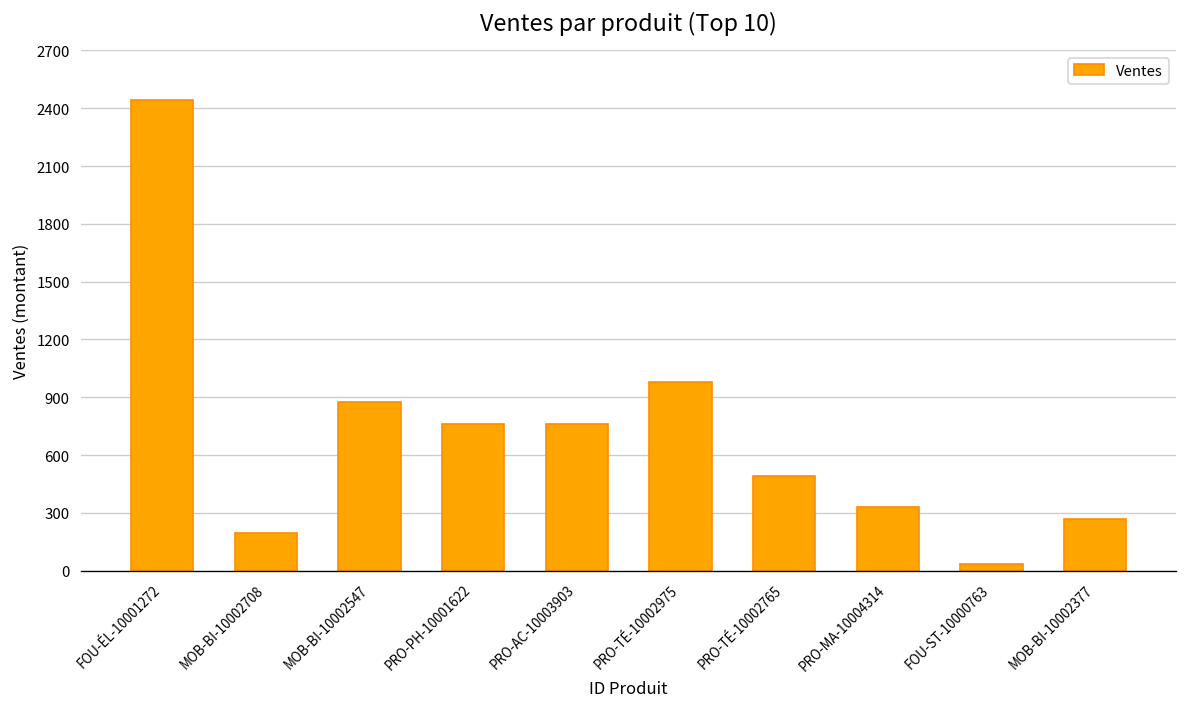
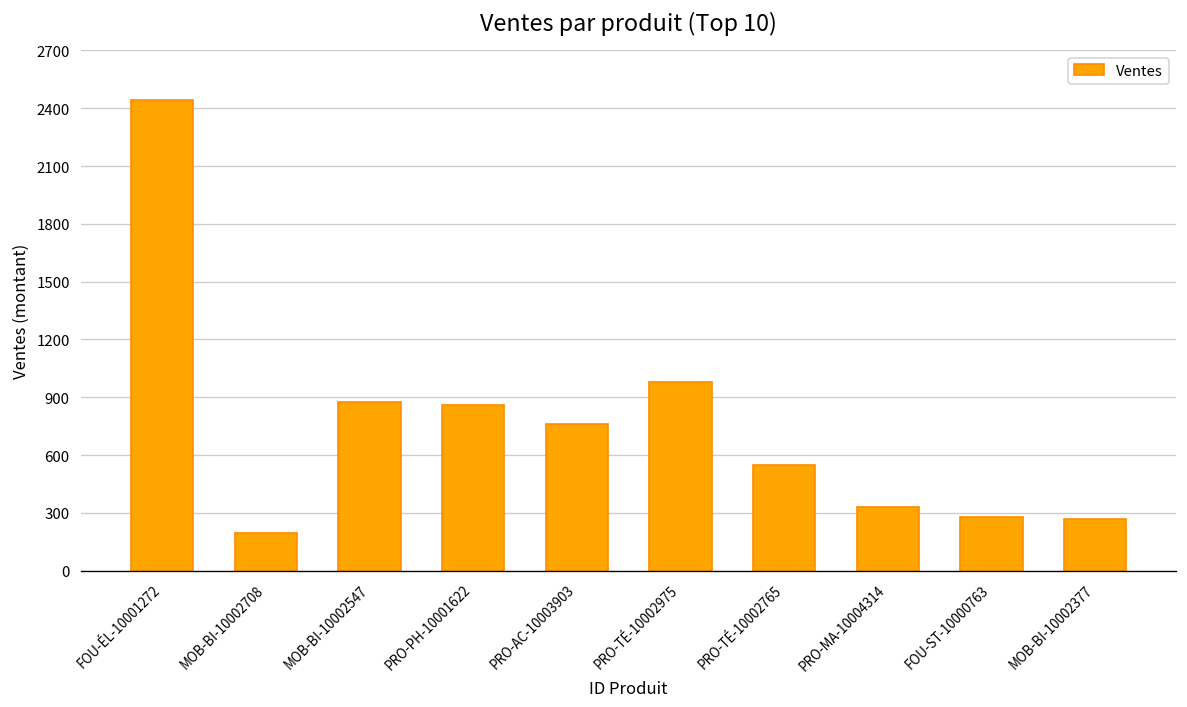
PRO-PH-10001622: 760 -> 860
PRO-TÉ-10002765: 490 -> 550
FOU-ST-10000763: 40 -> 280
